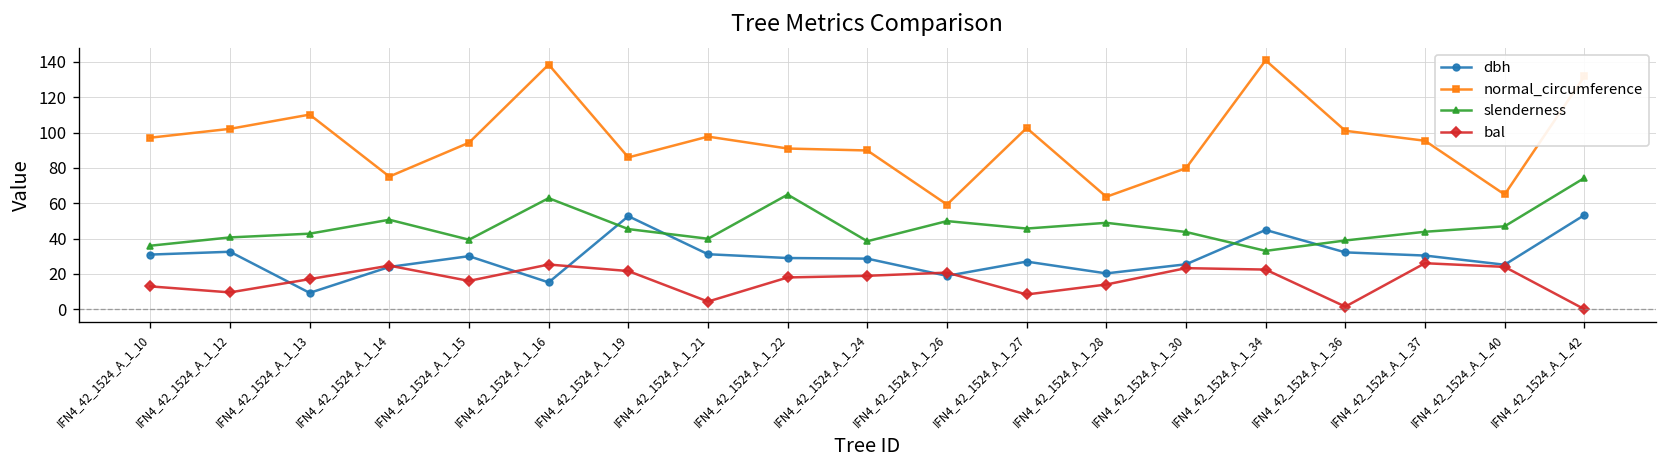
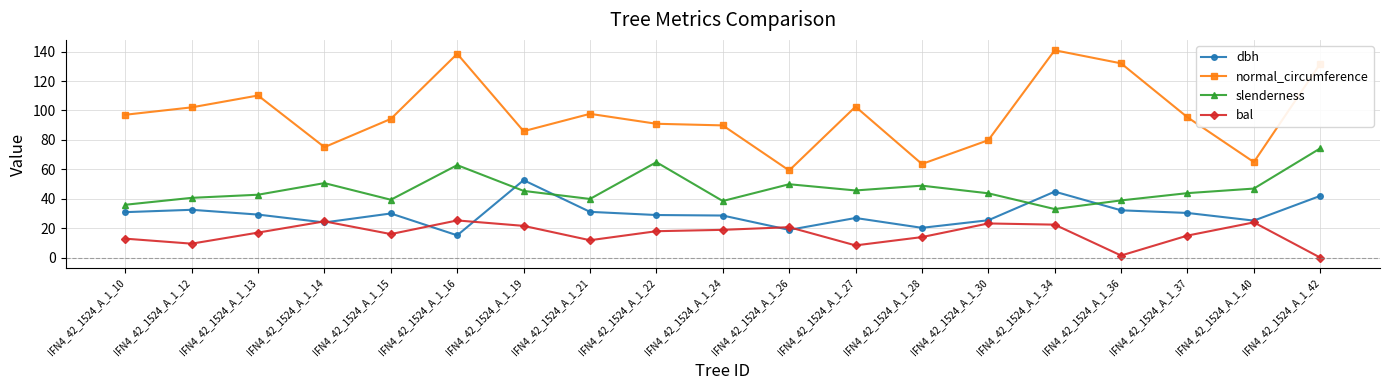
dbh, IFN4_42_1524_A_1_13: 9 -> 29
bal, IFN4_42_1524_A_1_21: 4 -> 12
normal_circumference, IFN4_42_1524_A_1_36: 101 -> 132
bal, IFN4_42_1524_A_1_37: 26 -> 15
dbh, IFN4_42_1524_A_1_42: 53 -> 42
